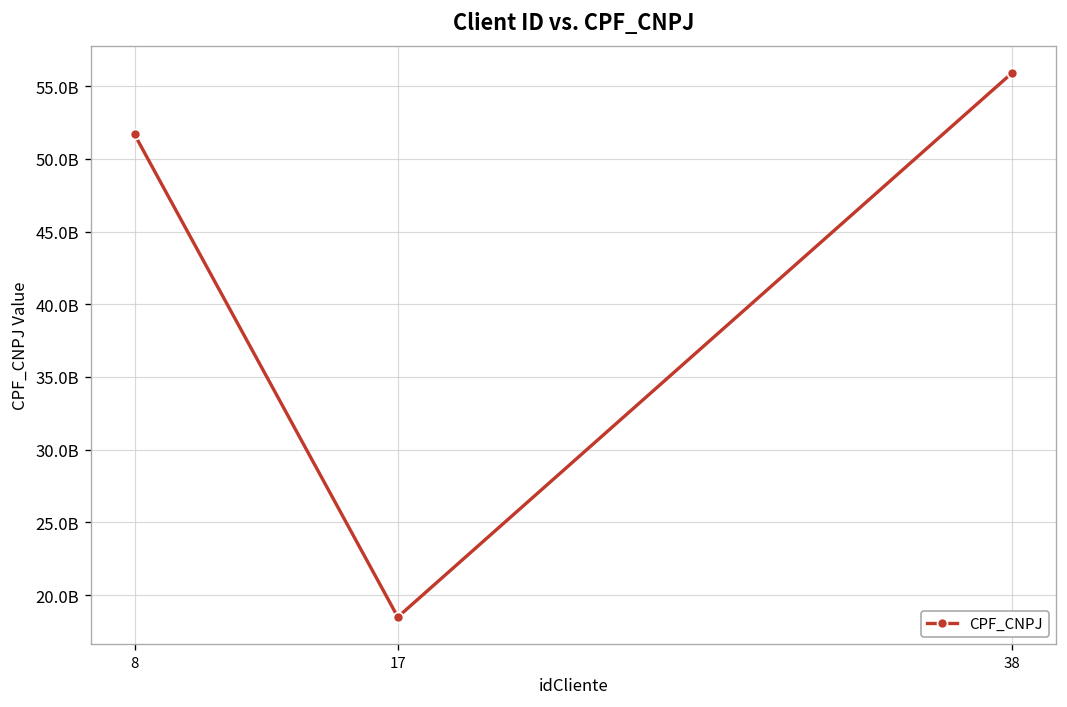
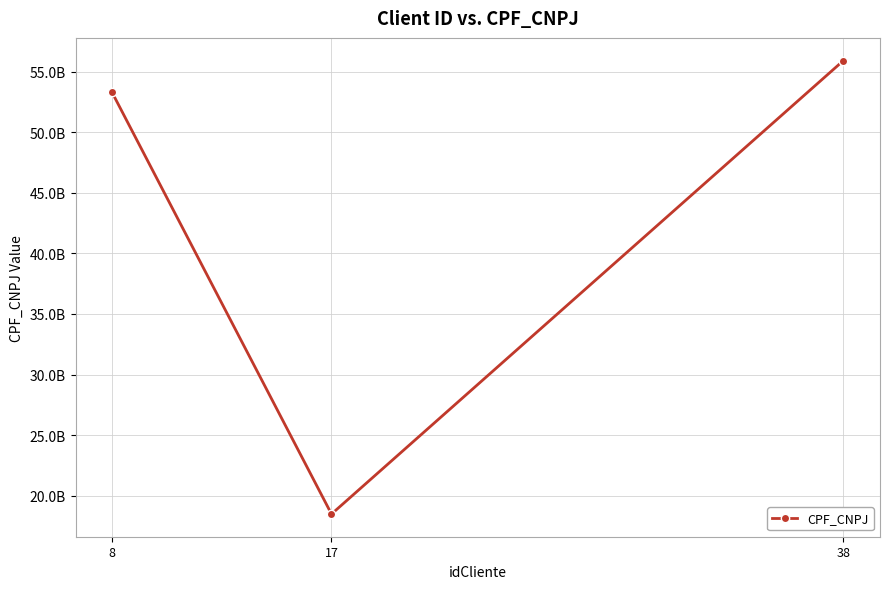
8: 51700000000 -> 53300000000
